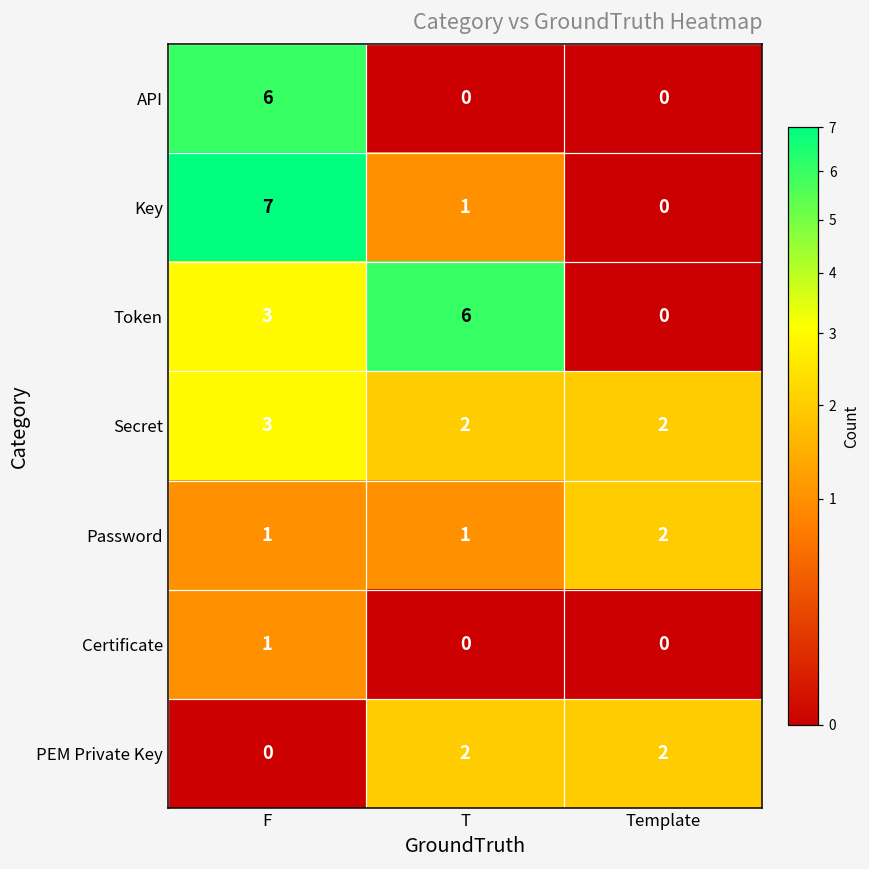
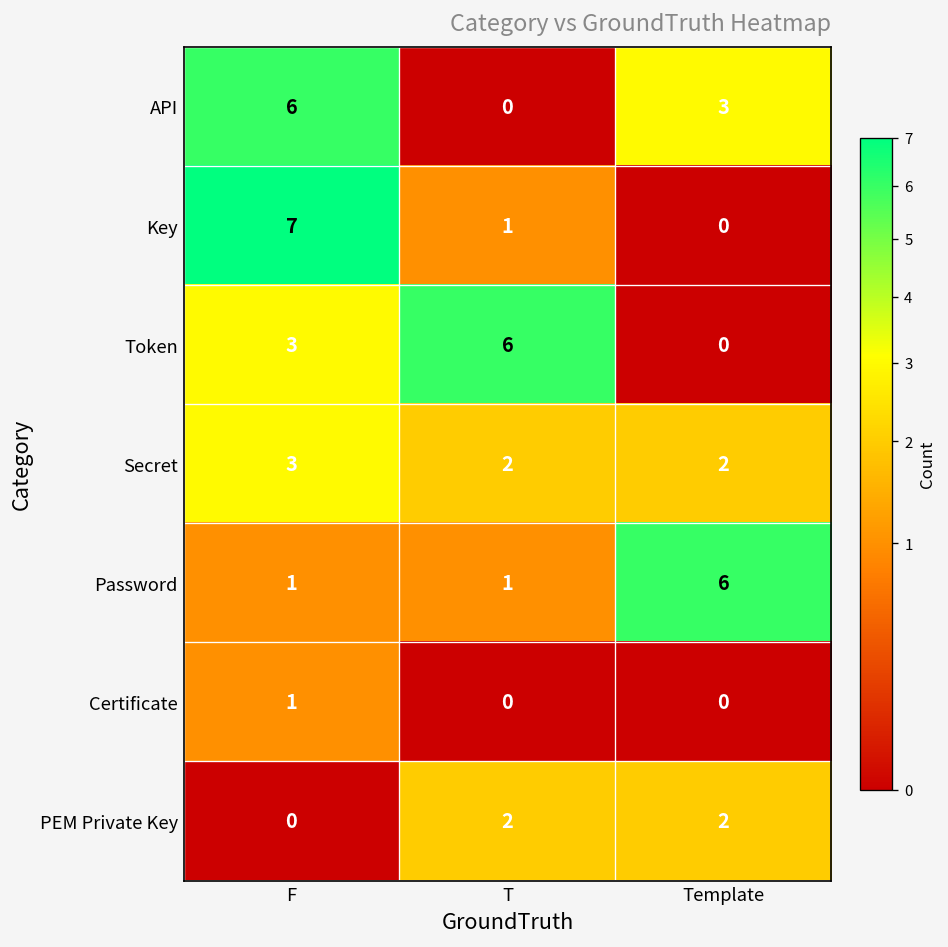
API, Template: 0 -> 3
Password, Template: 2 -> 6
